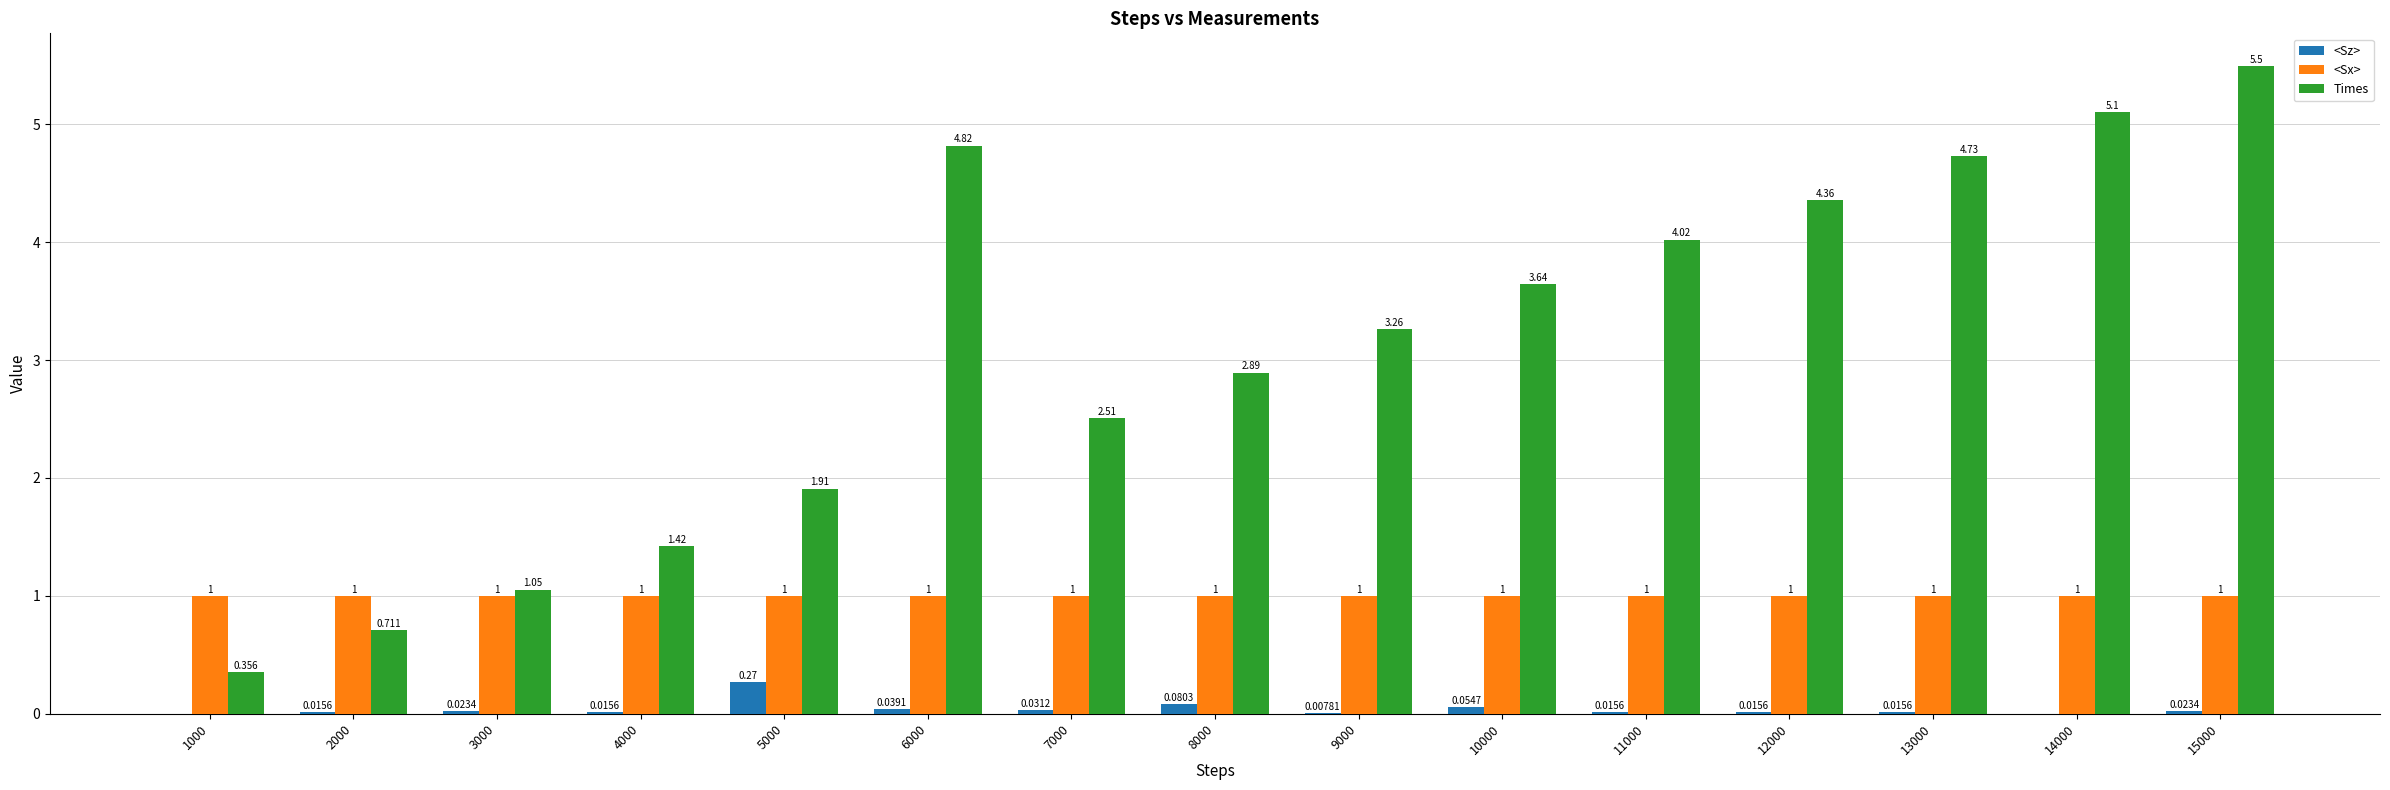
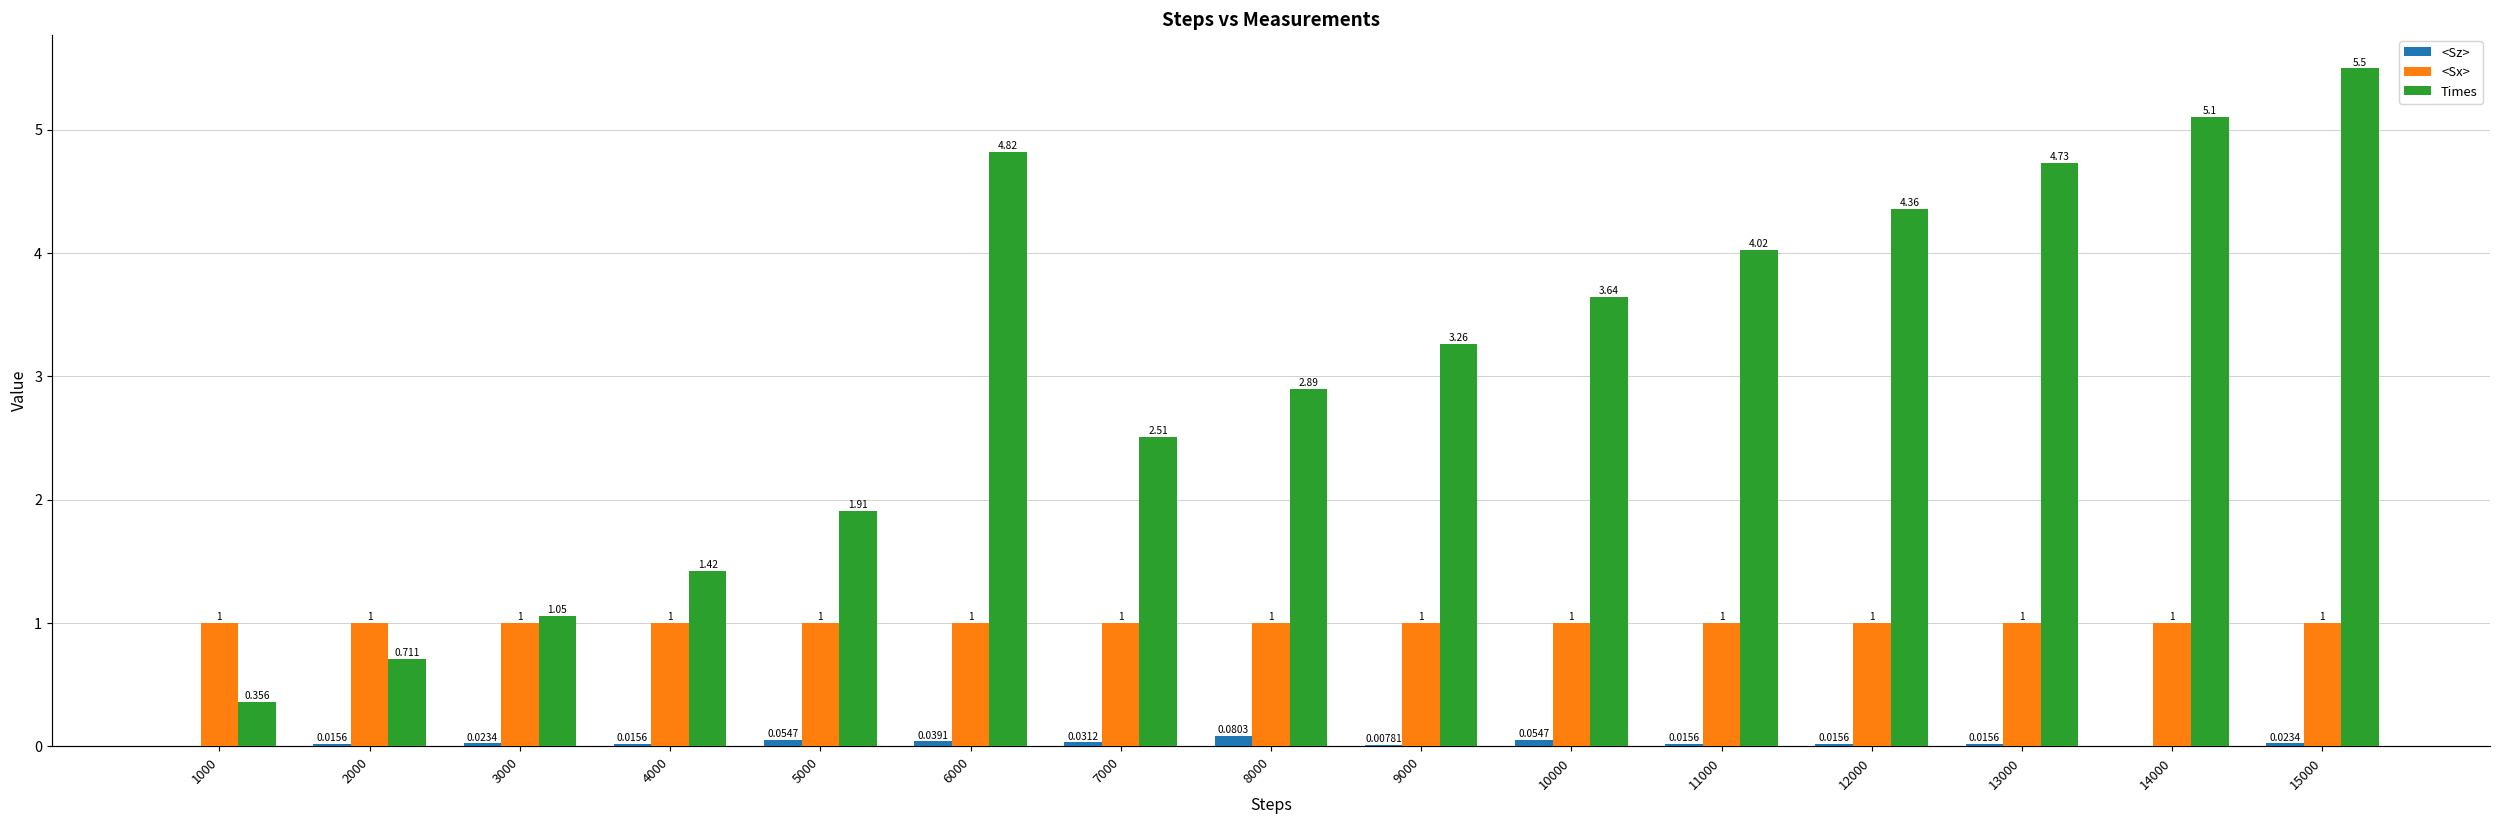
<Sz>, 5000: 0.27 -> 0.0547
